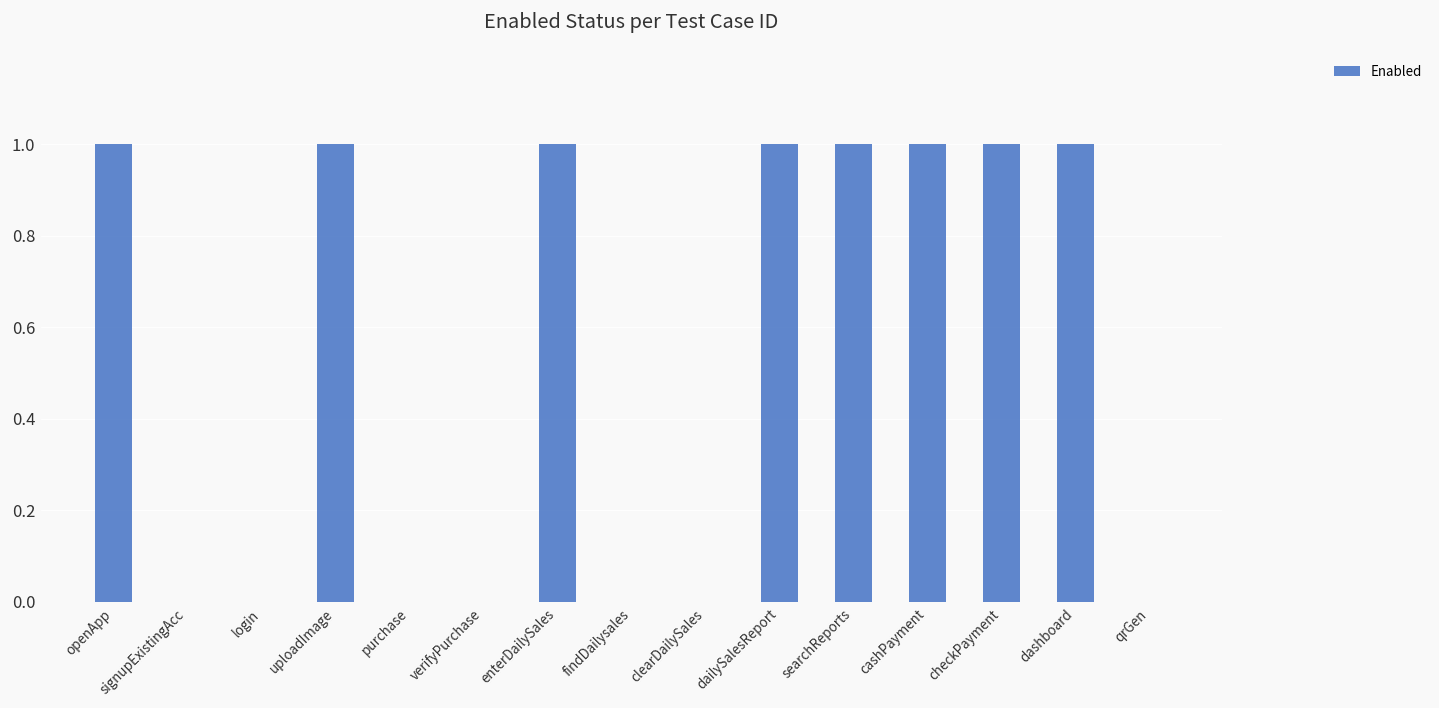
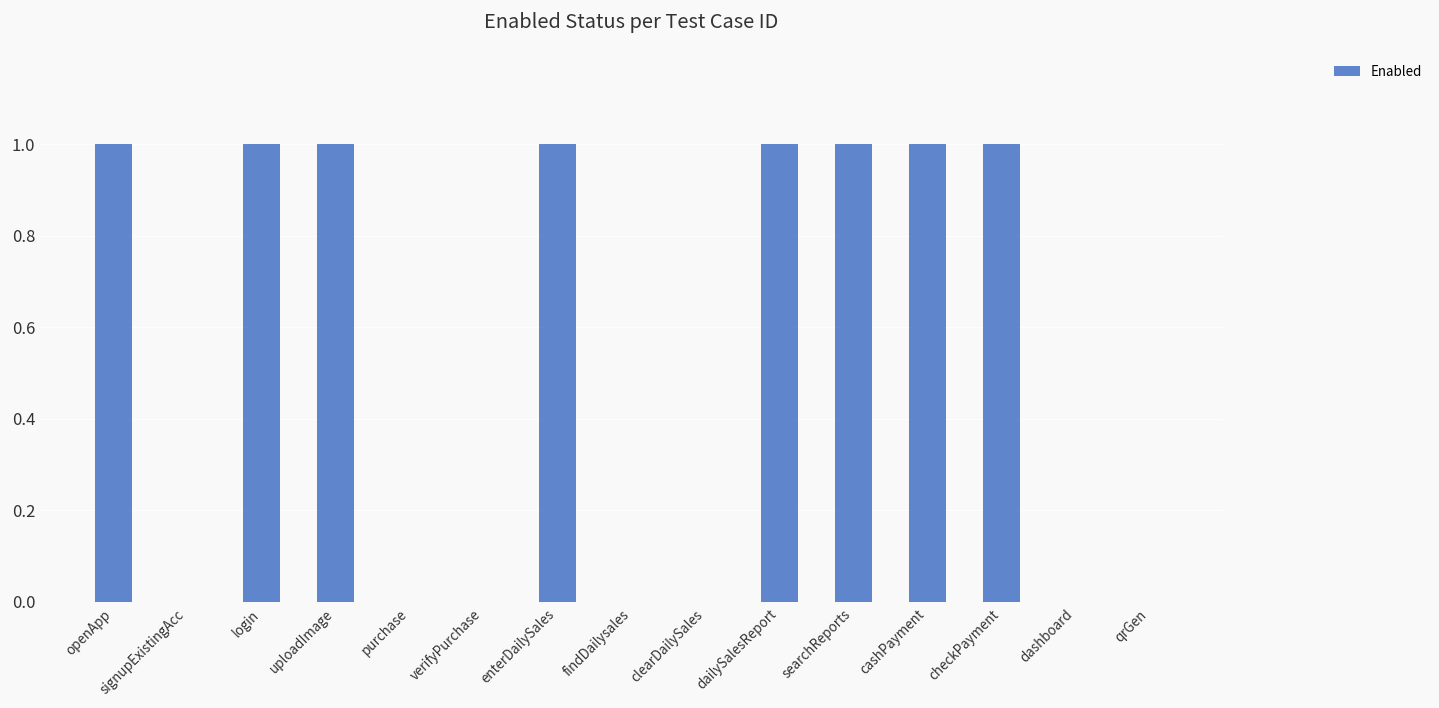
login: 0 -> 1
dashboard: 1 -> 0
